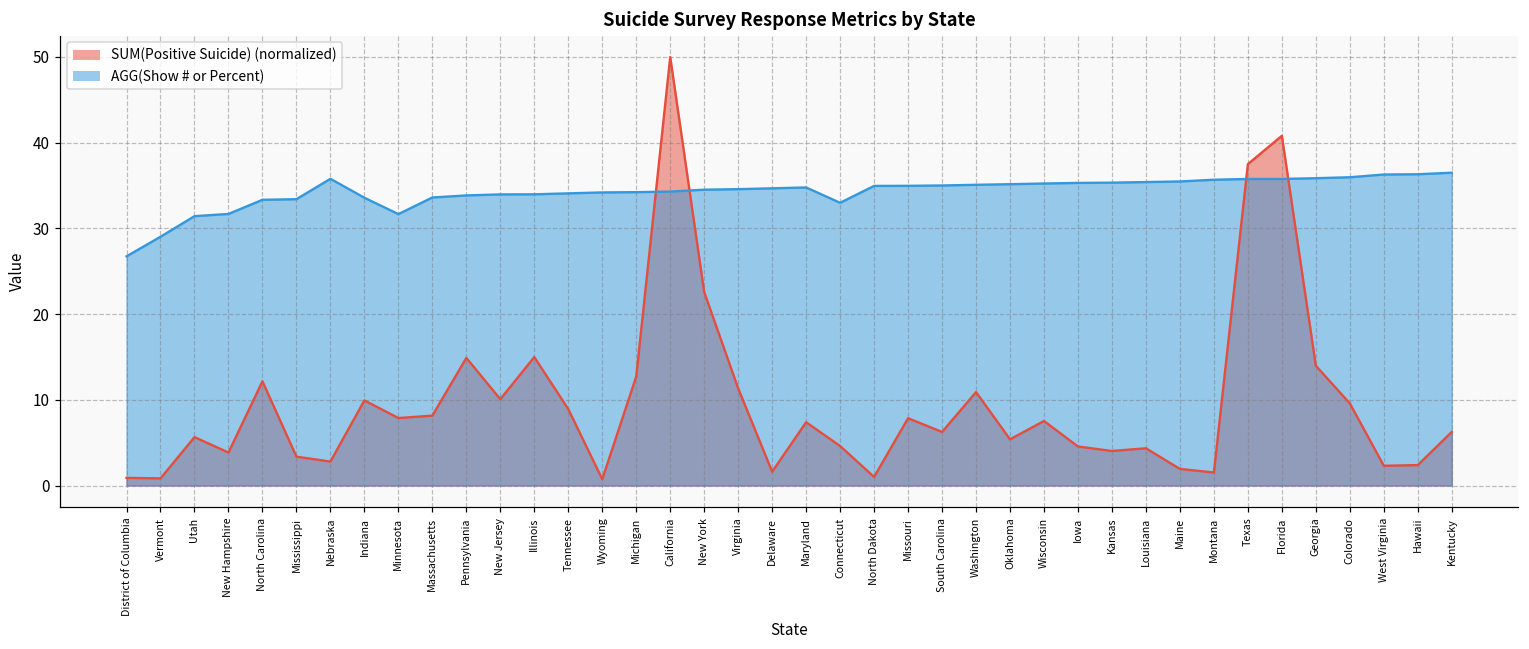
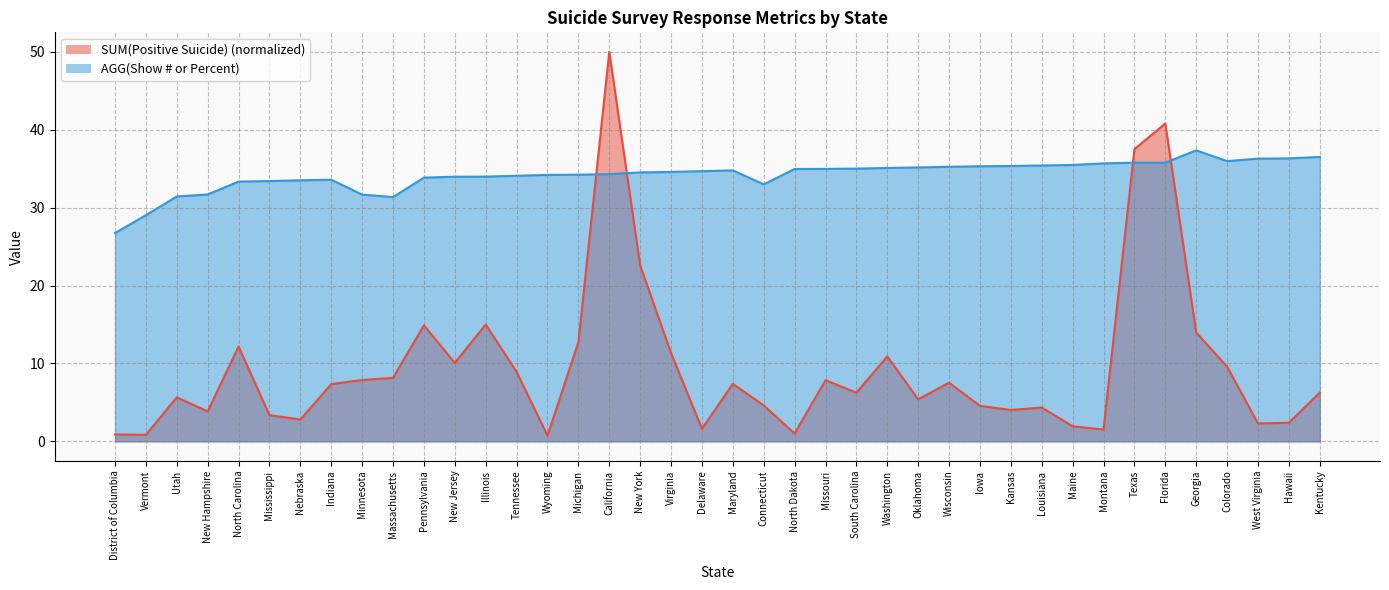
AGG(Show # or Percent), Nebraska: 36 -> 34
SUM(Positive Suicide) (normalized), Indiana: 10 -> 7
AGG(Show # or Percent), Massachusetts: 34 -> 31
AGG(Show # or Percent), Georgia: 36 -> 37
